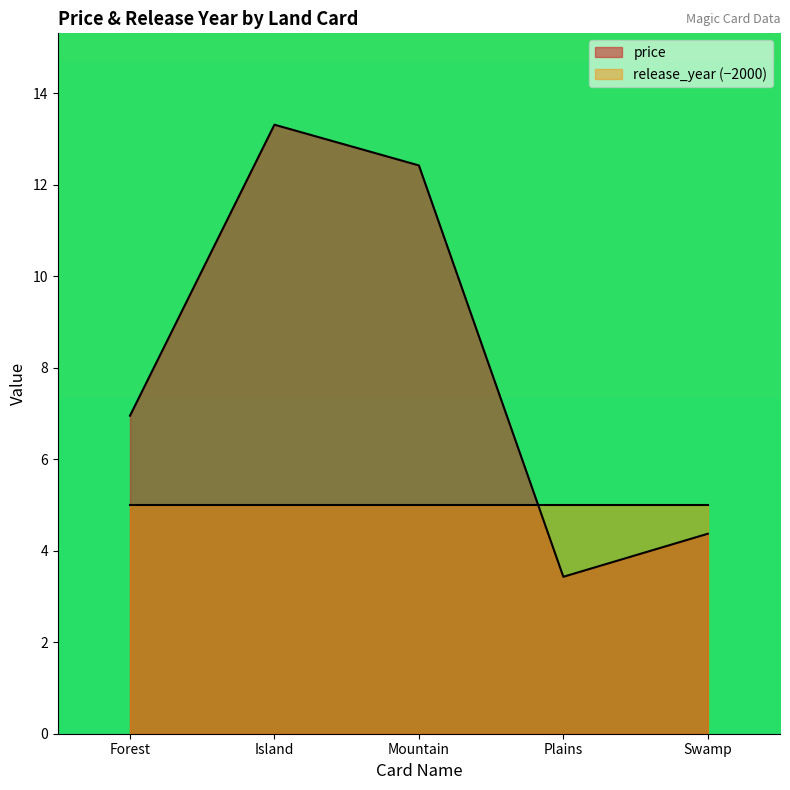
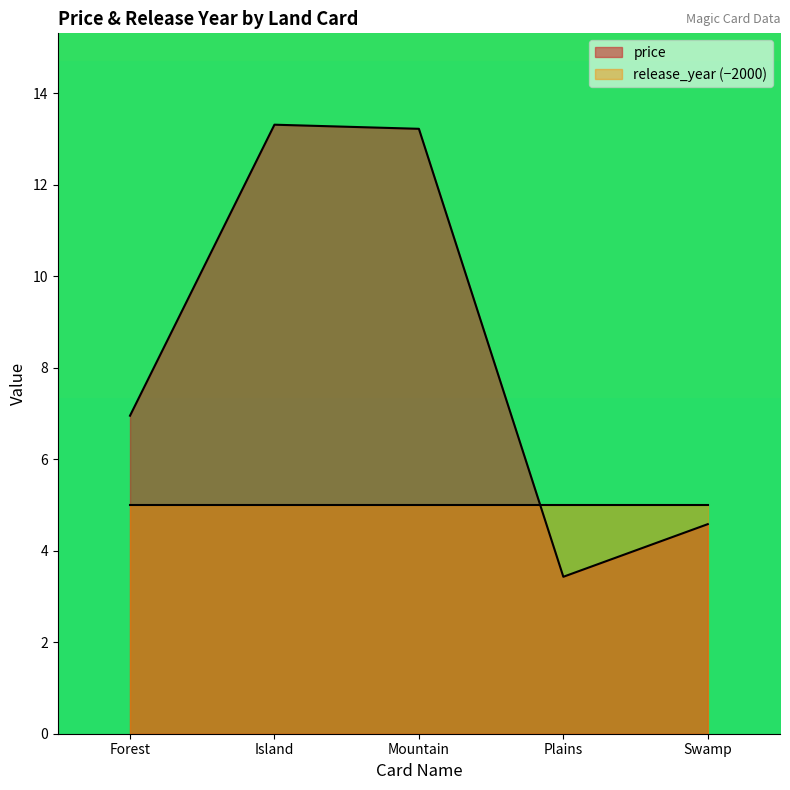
price, Mountain: 12.4 -> 13.2
price, Swamp: 4.4 -> 4.6
